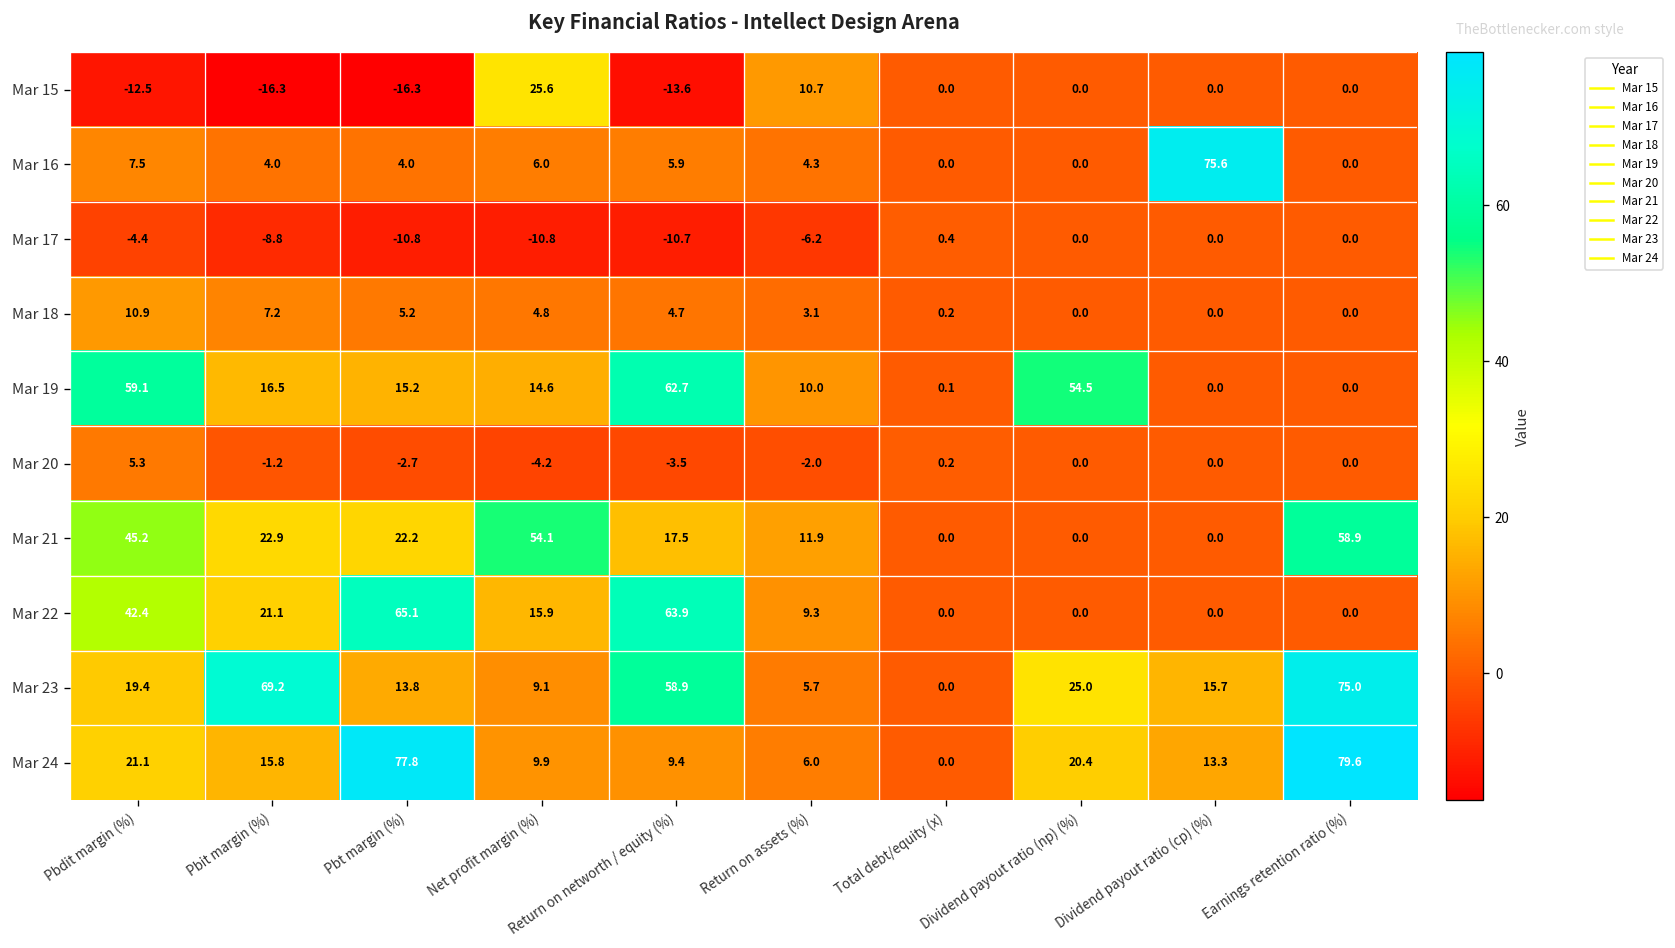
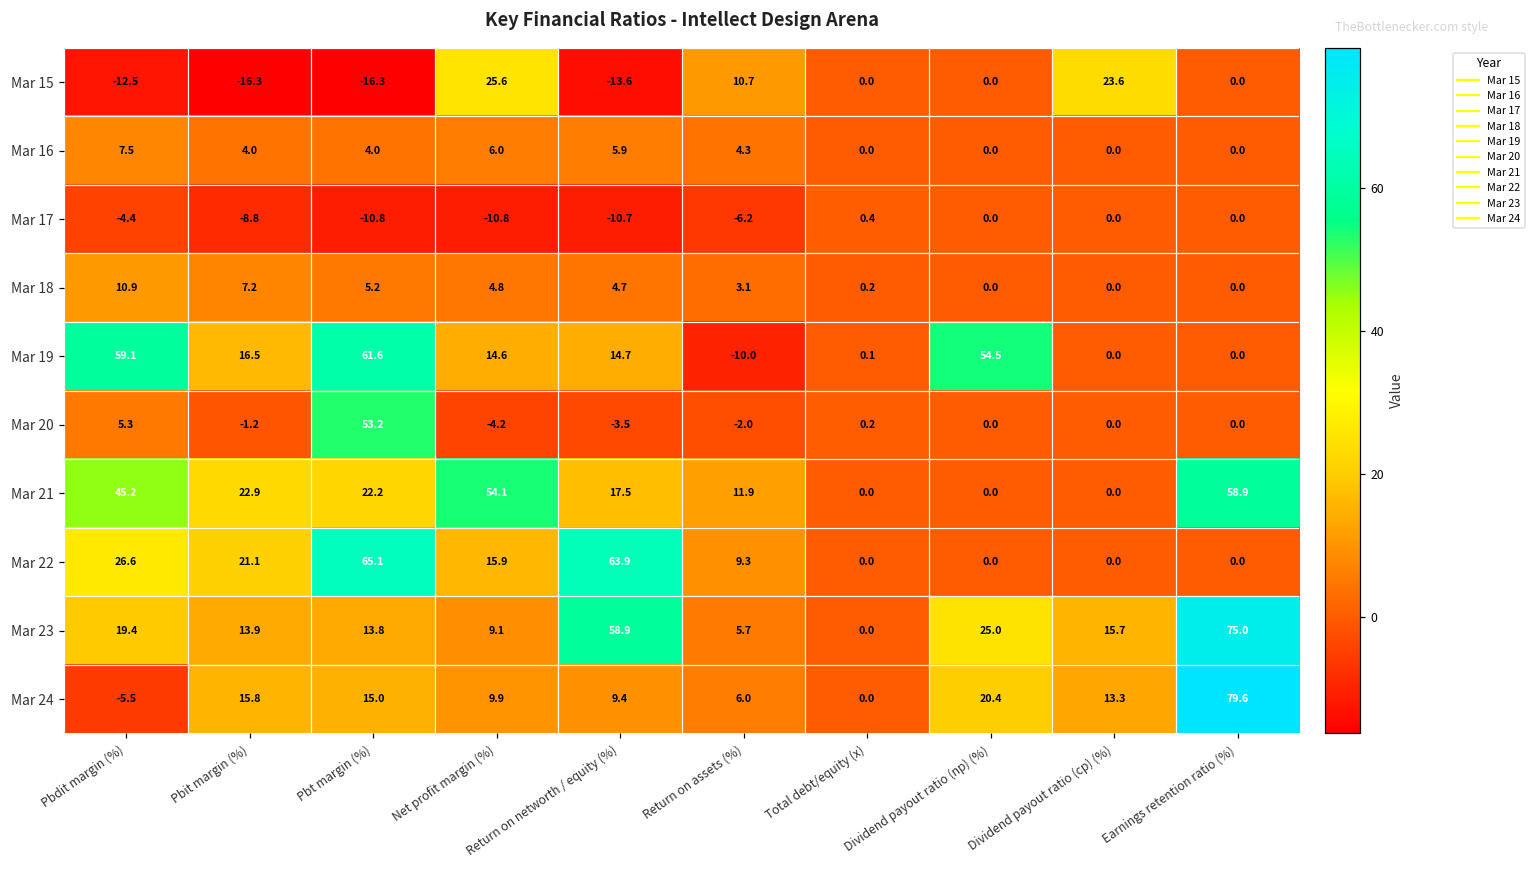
Mar 15, Dividend payout ratio (cp) (%): 0.0 -> 23.6
Mar 16, Dividend payout ratio (cp) (%): 75.6 -> 0.0
Mar 19, Pbt margin (%): 15.2 -> 61.6
Mar 19, Return on networth / equity (%): 62.7 -> 14.7
Mar 19, Return on assets (%): 10.0 -> -10.0
Mar 20, Pbt margin (%): -2.7 -> 53.2
Mar 22, Pbdit margin (%): 42.4 -> 26.6
Mar 23, Pbit margin (%): 69.2 -> 13.9
Mar 24, Pbdit margin (%): 21.1 -> -5.5
Mar 24, Pbt margin (%): 77.8 -> 15.0
